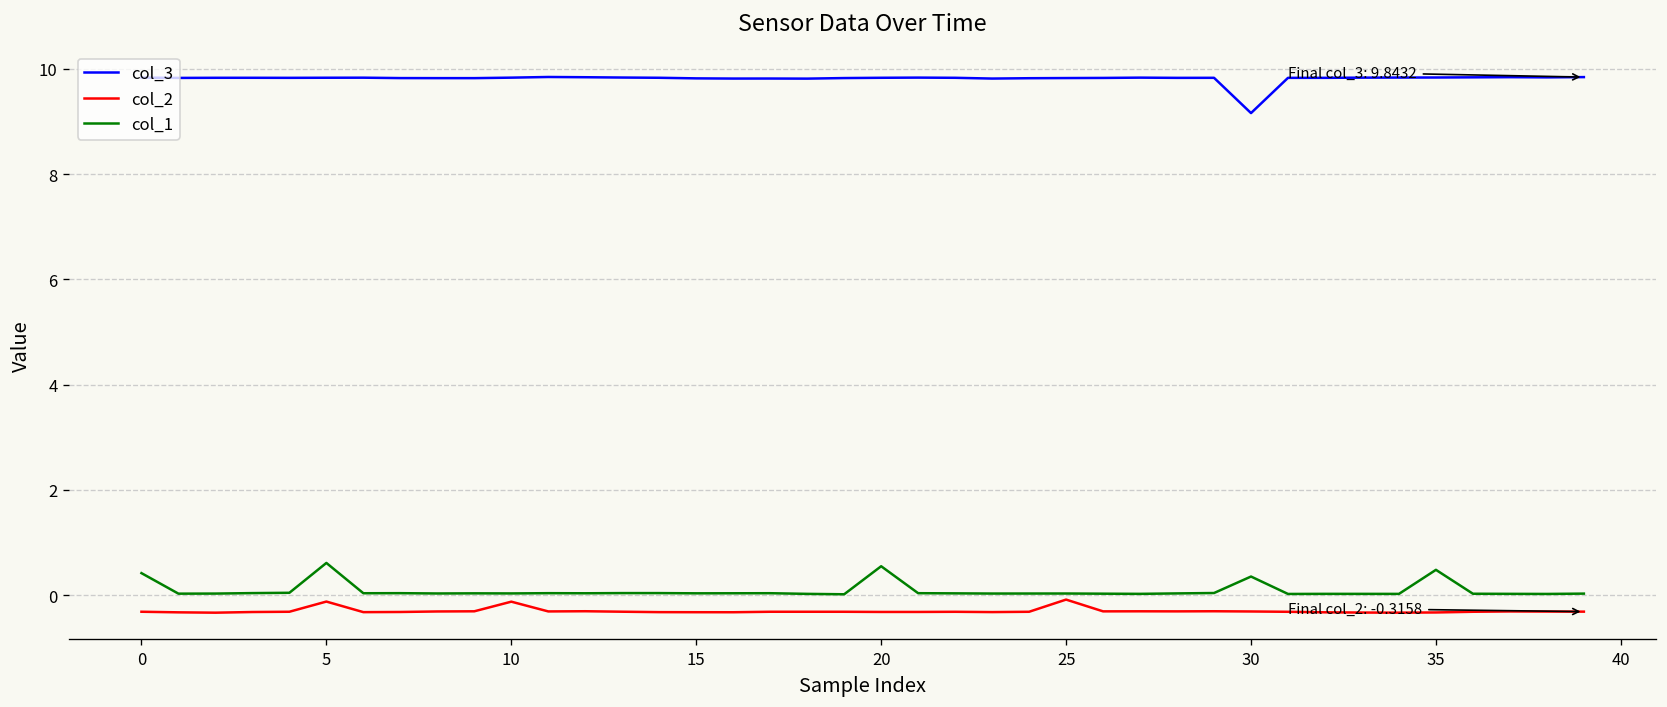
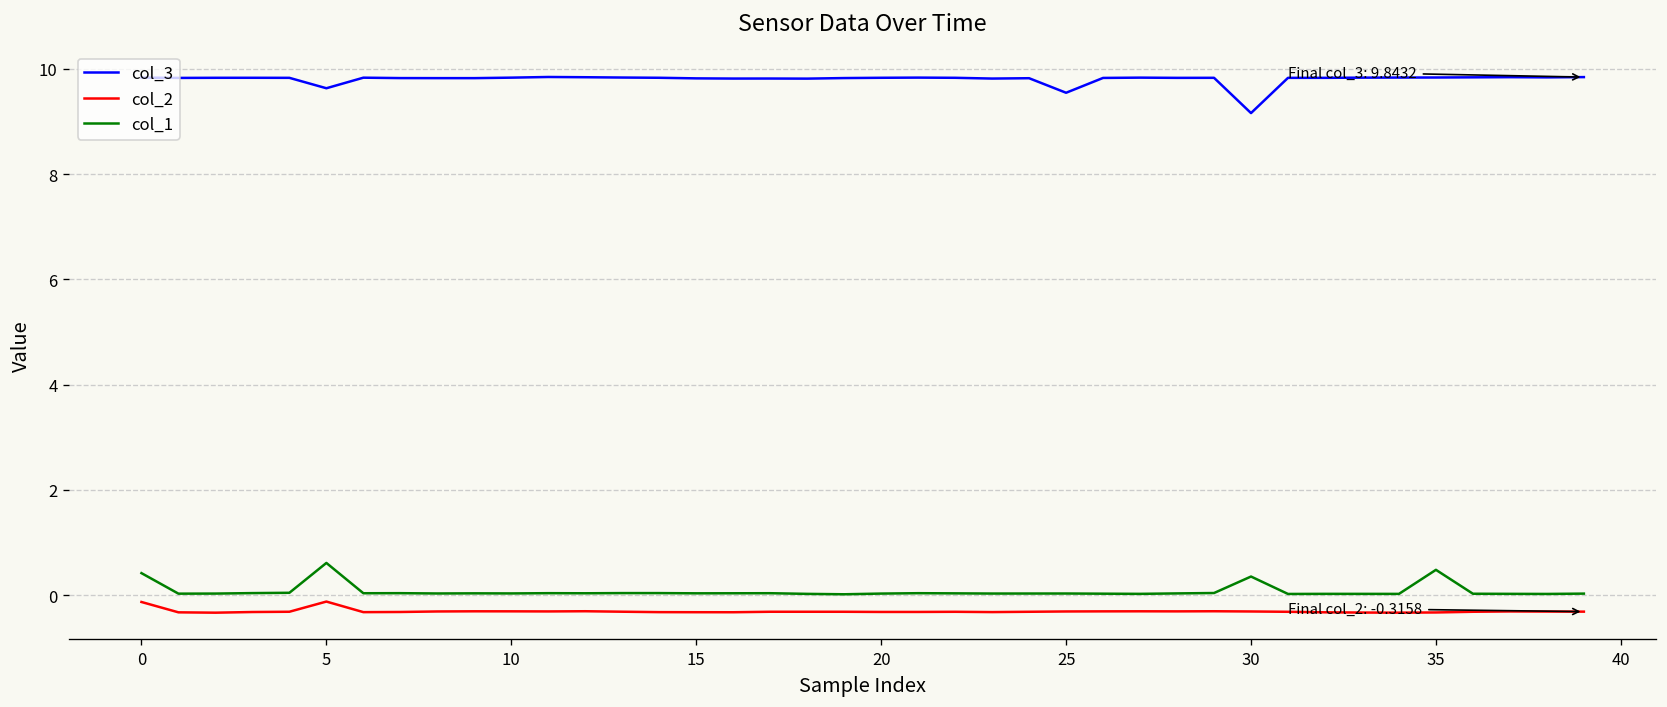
col_2, 0: -0.3 -> -0.1
col_3, 5: 9.8 -> 9.6
col_2, 10: -0.1 -> -0.3
col_1, 20: 0.5 -> 0.0
col_3, 25: 9.8 -> 9.5
col_2, 25: -0.1 -> -0.3
